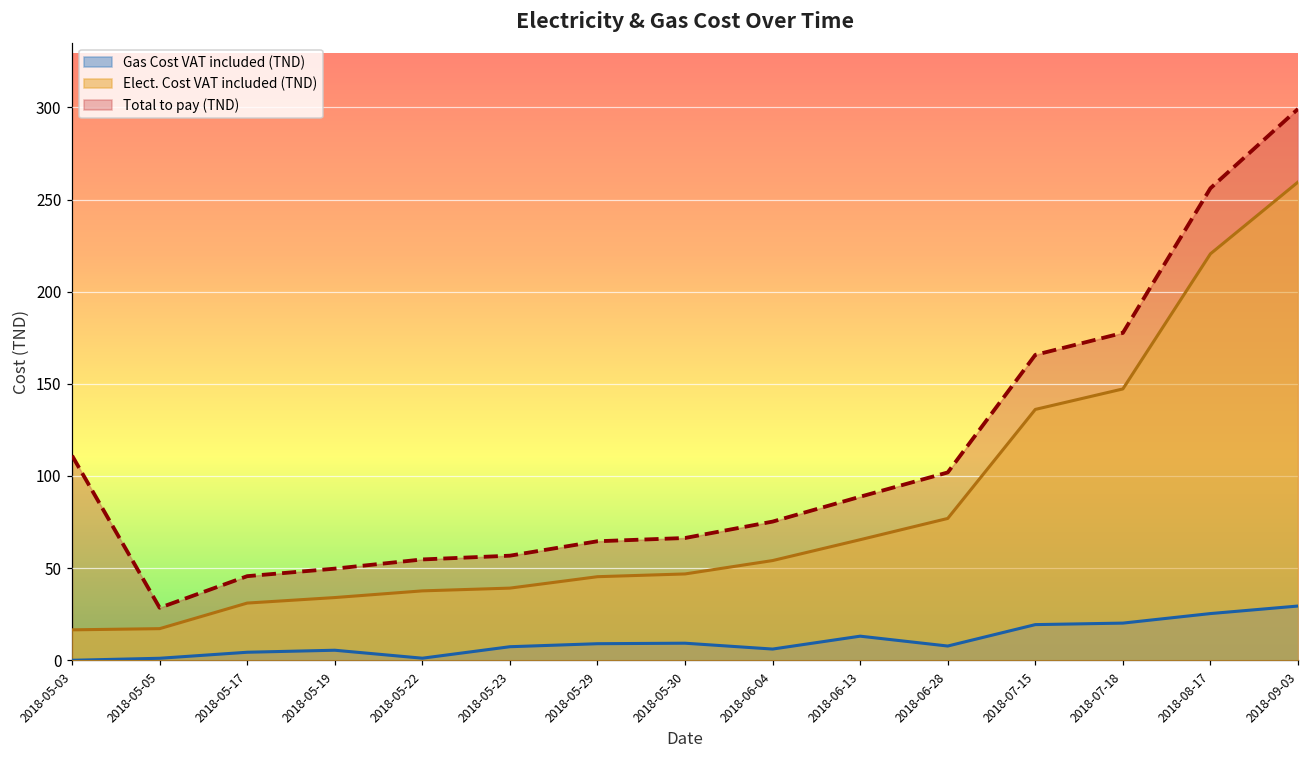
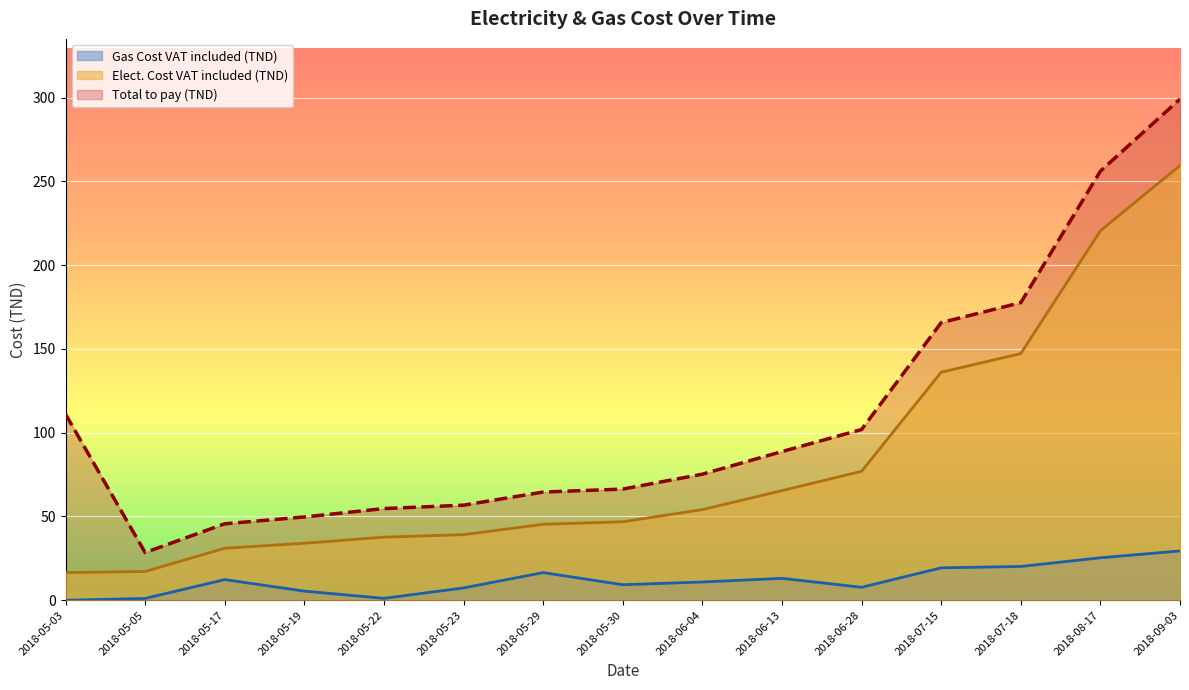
Gas Cost VAT included (TND), 2018-05-17: 4 -> 12
Gas Cost VAT included (TND), 2018-05-29: 9 -> 17
Gas Cost VAT included (TND), 2018-06-04: 6 -> 11
